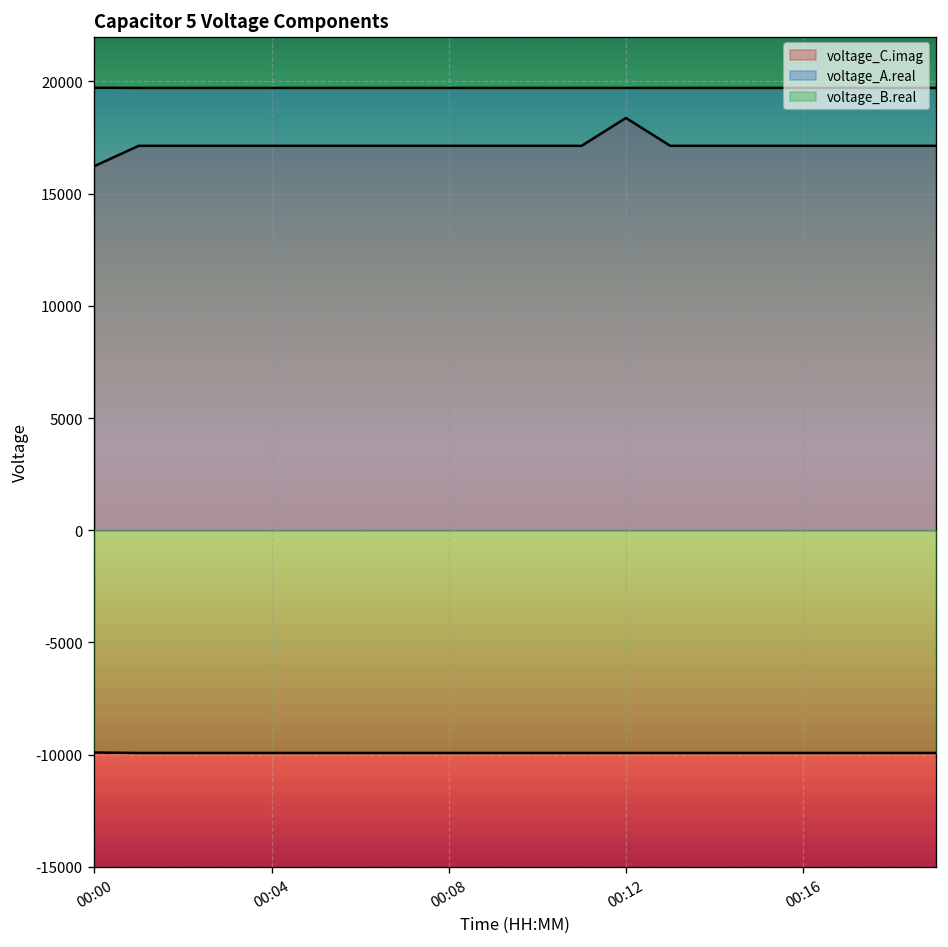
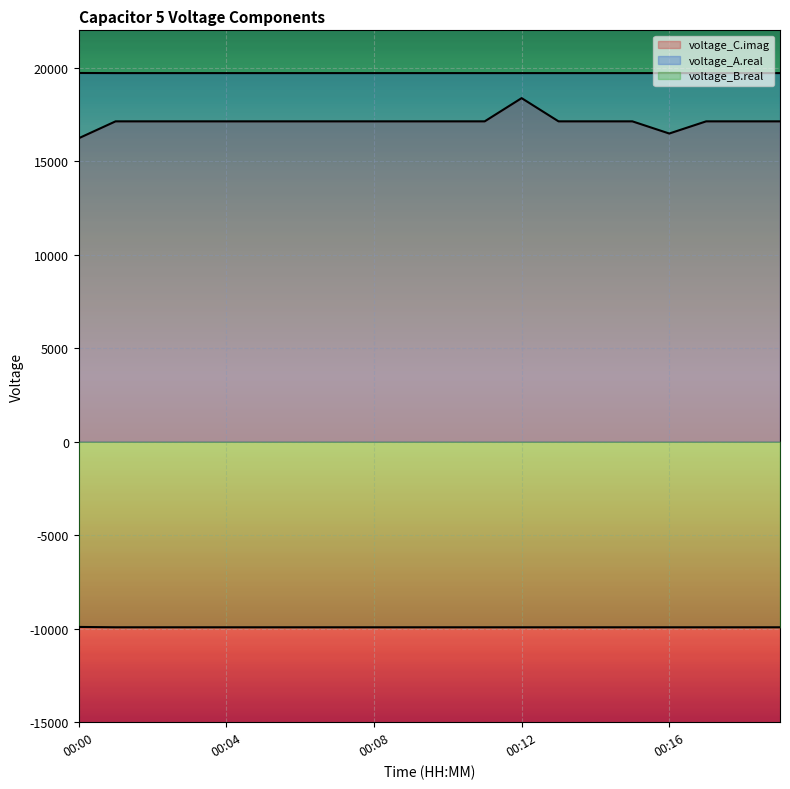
voltage_C.imag, 00:16: 17100 -> 16500
